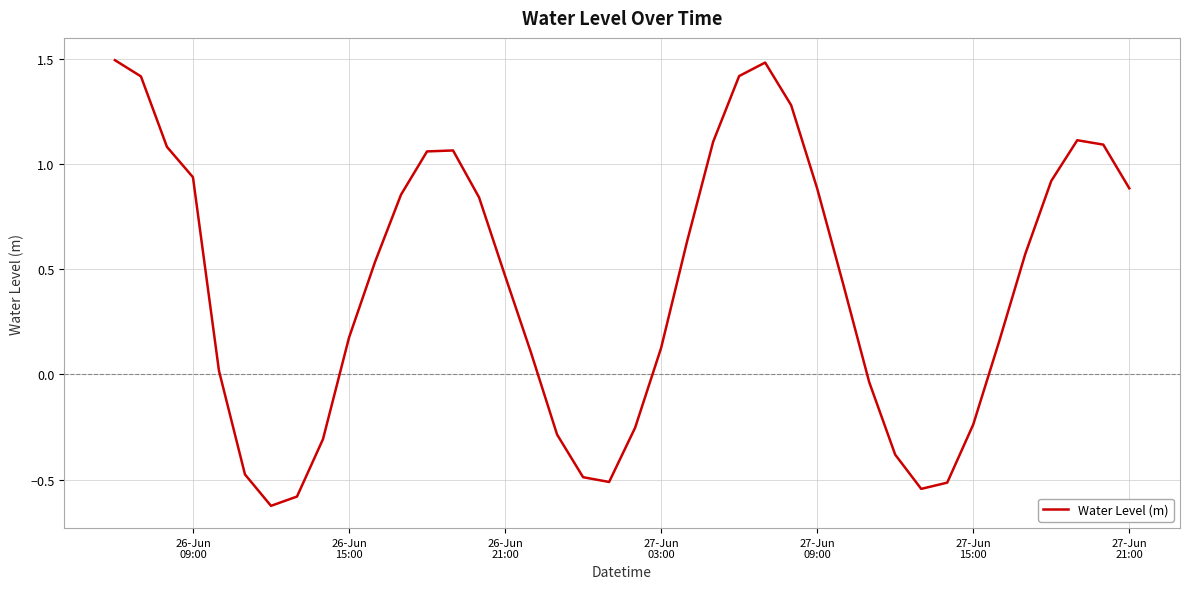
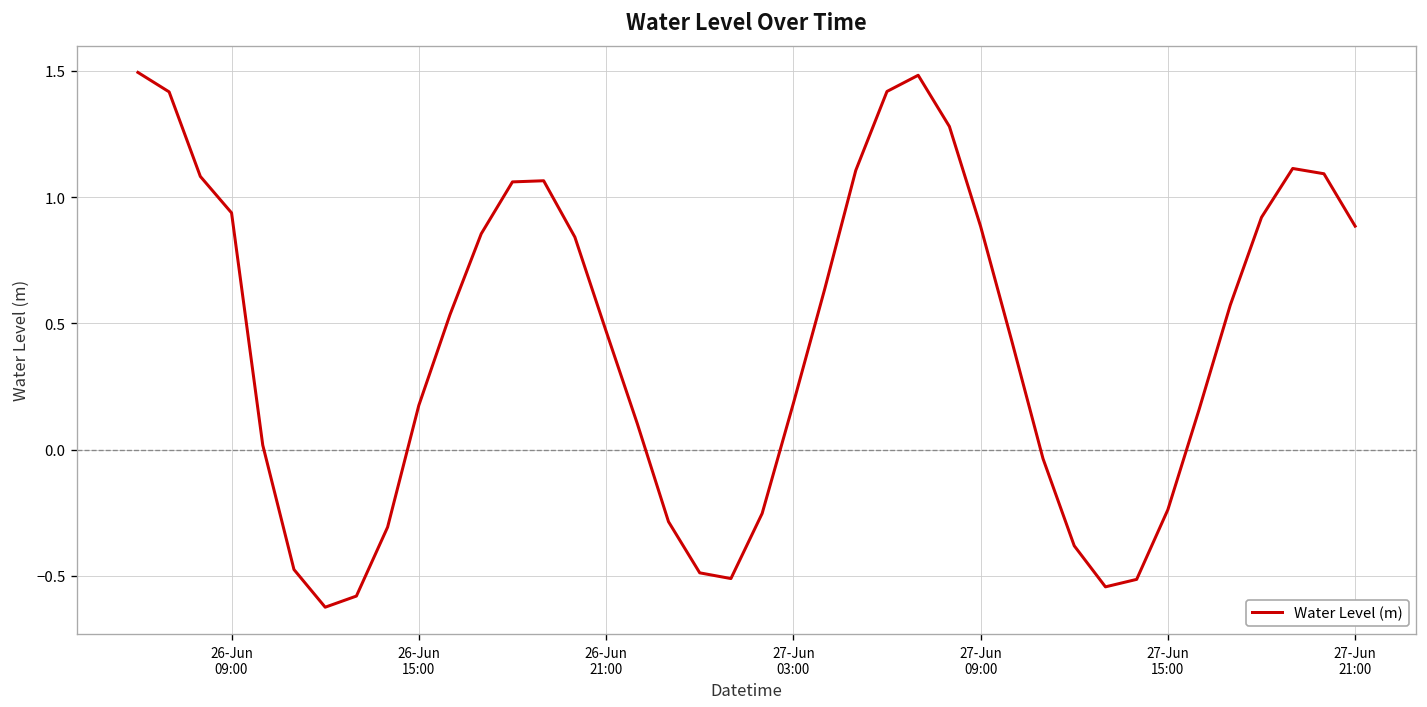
27-Jun 03:00: 0.13 -> 0.18
